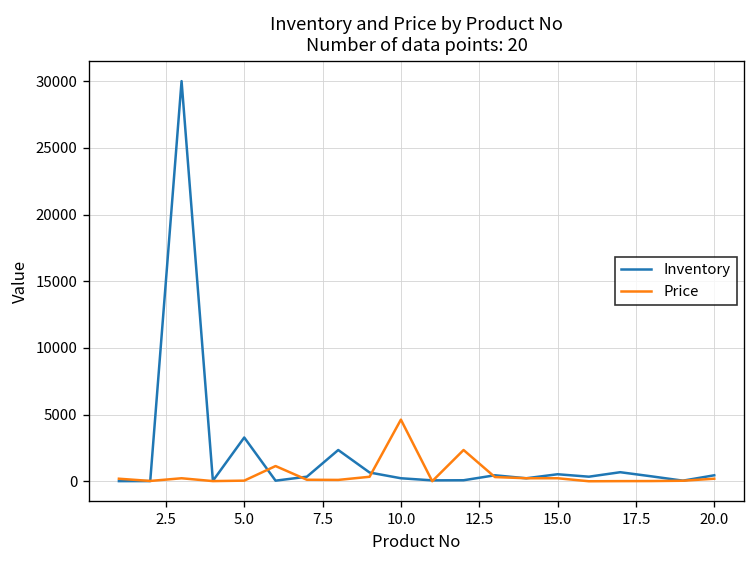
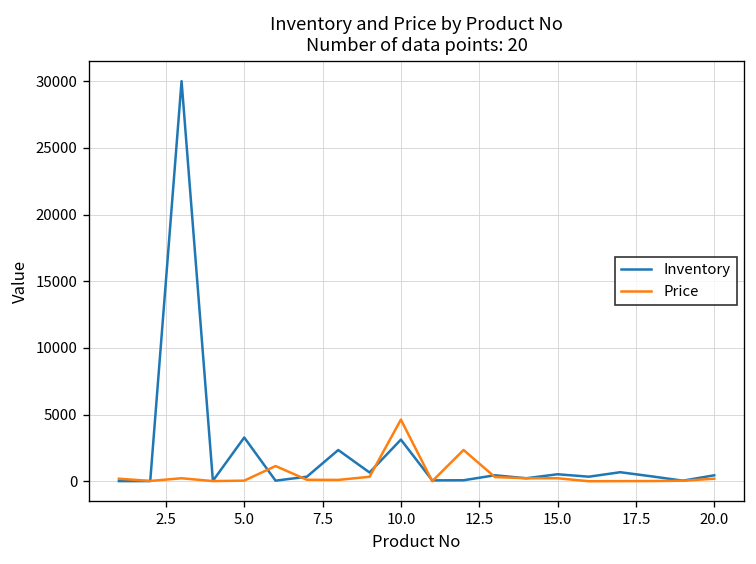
Inventory, 10.0: 200 -> 3100
